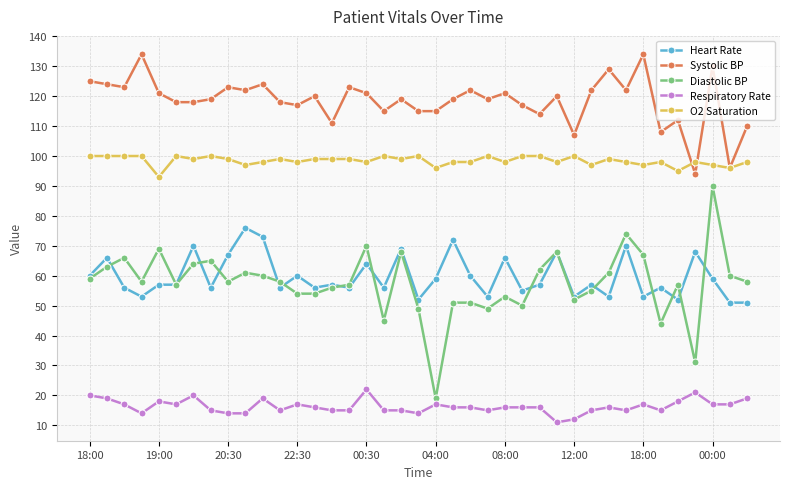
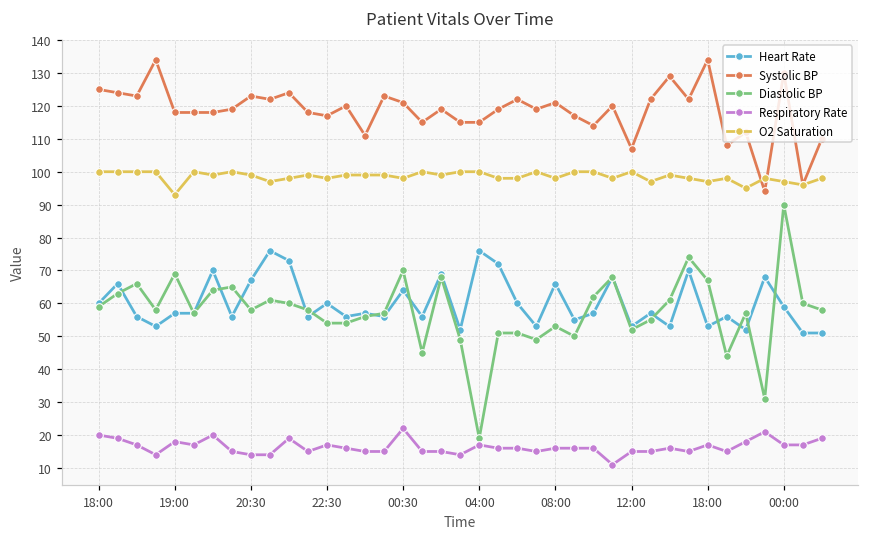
Systolic BP, 19:00: 121 -> 118
Heart Rate, 04:00: 59 -> 76
O2 Saturation, 04:00: 96 -> 100
Respiratory Rate, 12:00: 12 -> 15
